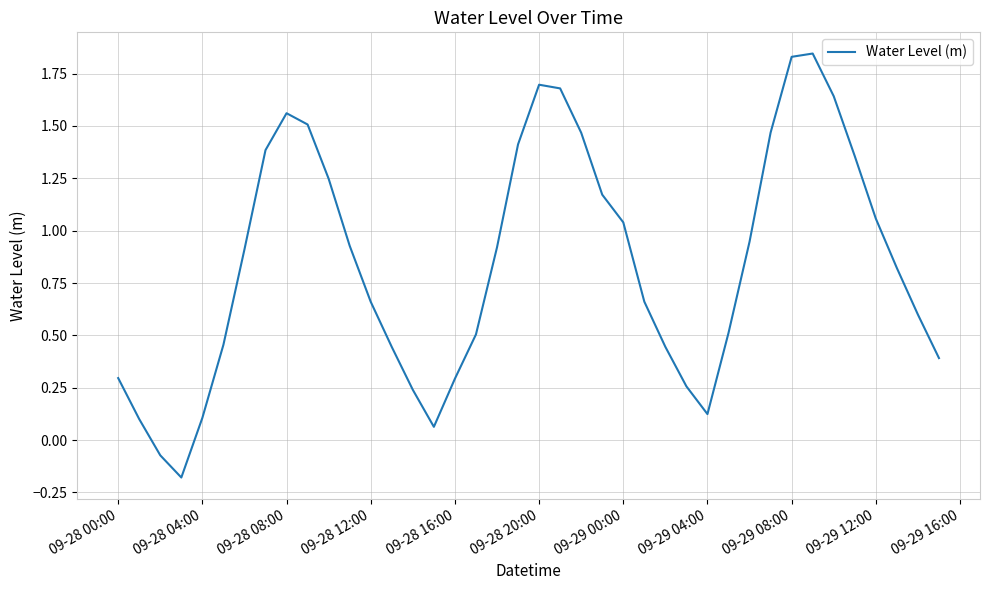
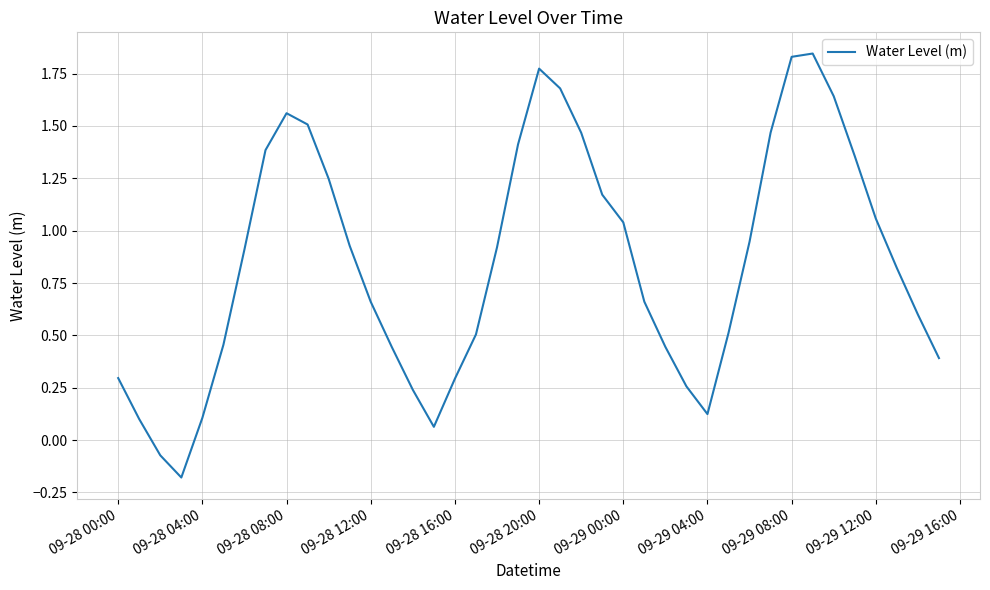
09-28 20:00: 1.70 -> 1.77
